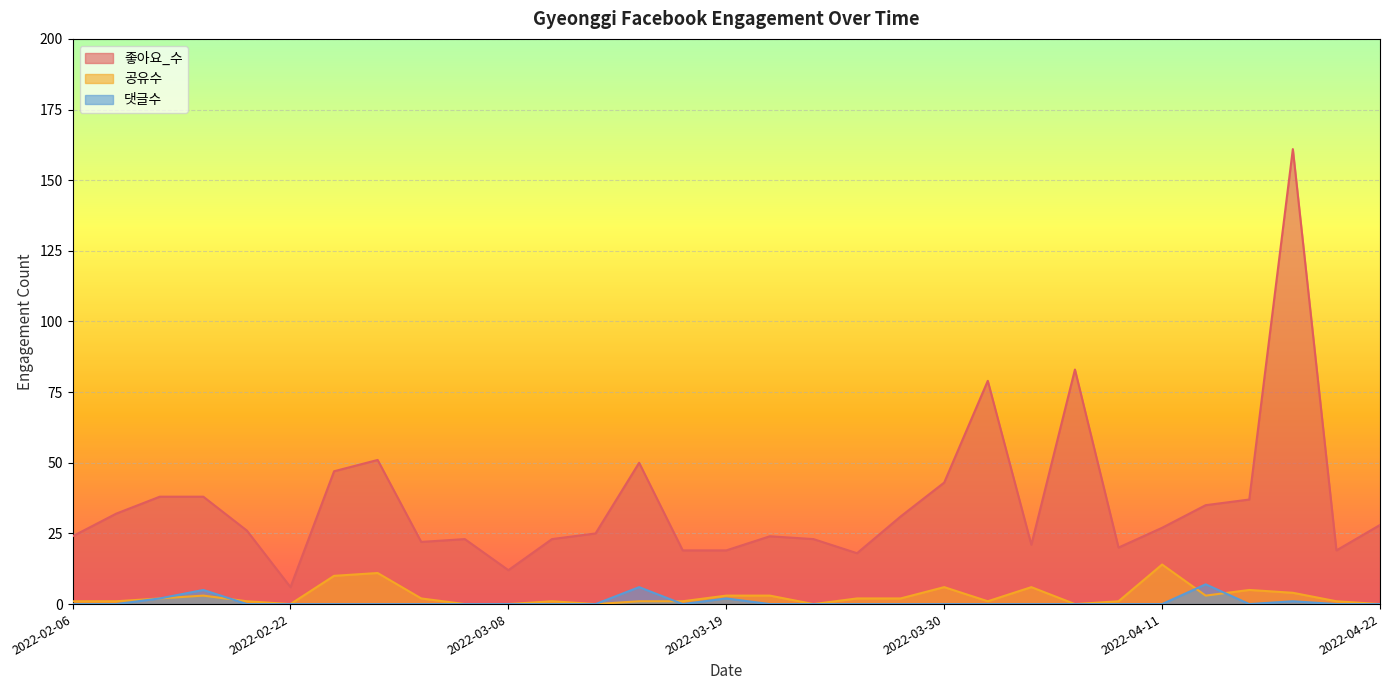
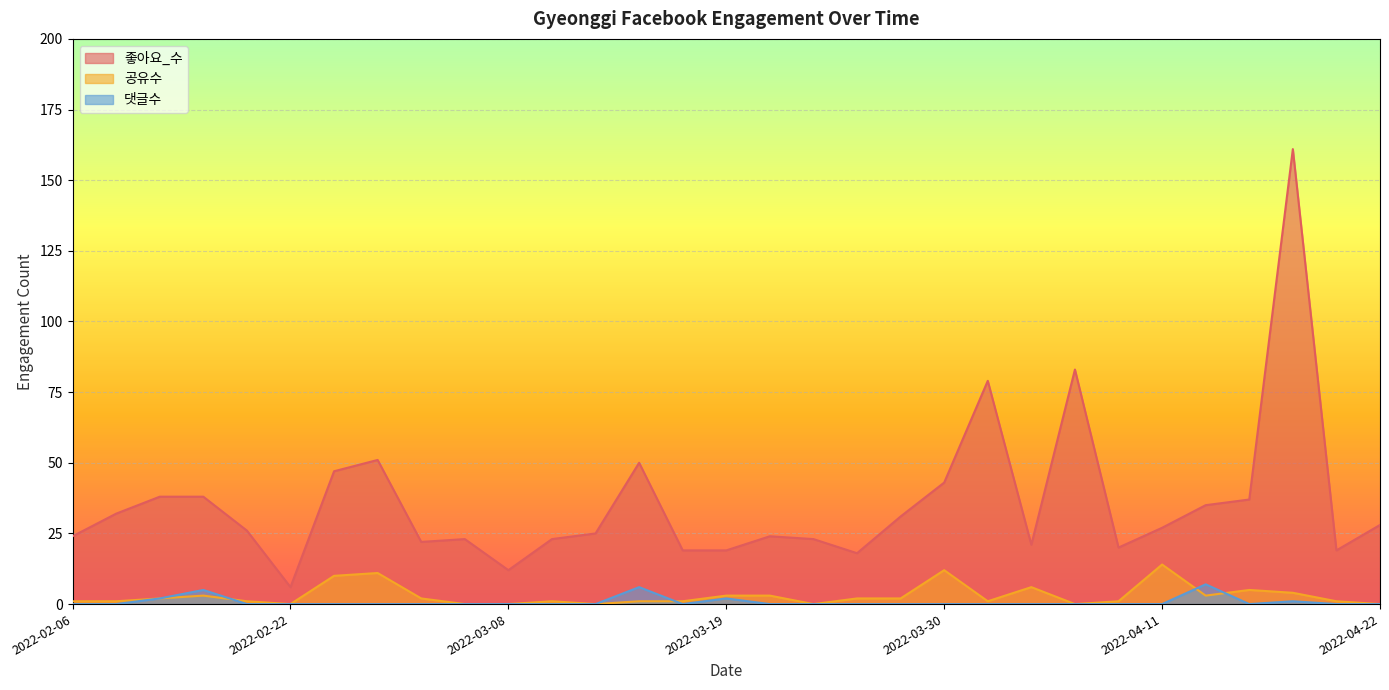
공유수, 2022-03-30: 6 -> 12
